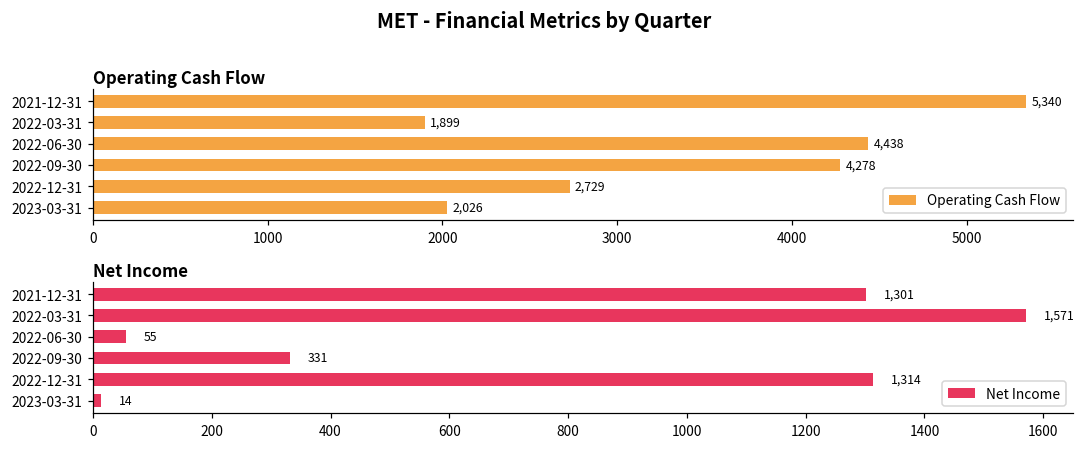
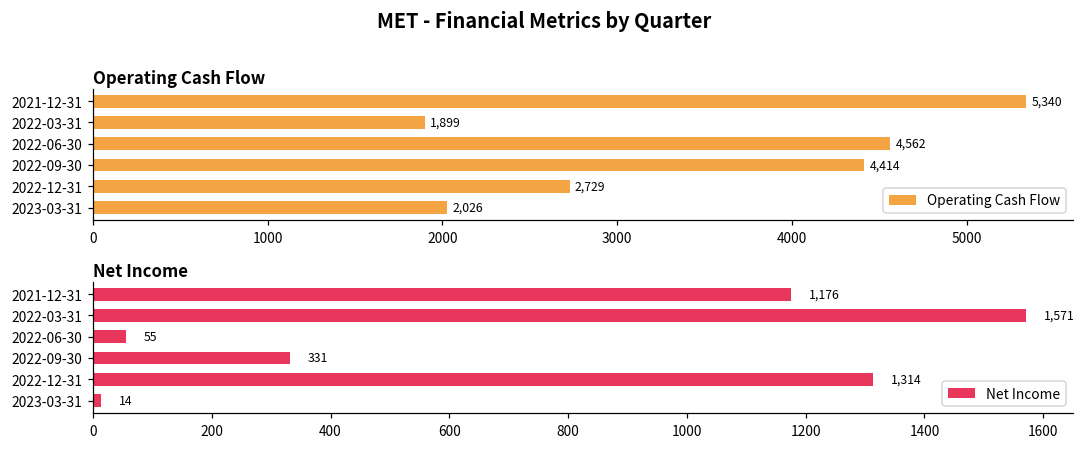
Operating Cash Flow, 2022-06-30: 4,438 -> 4,562
Operating Cash Flow, 2022-09-30: 4,278 -> 4,414
Net Income, 2021-12-31: 1,301 -> 1,176
